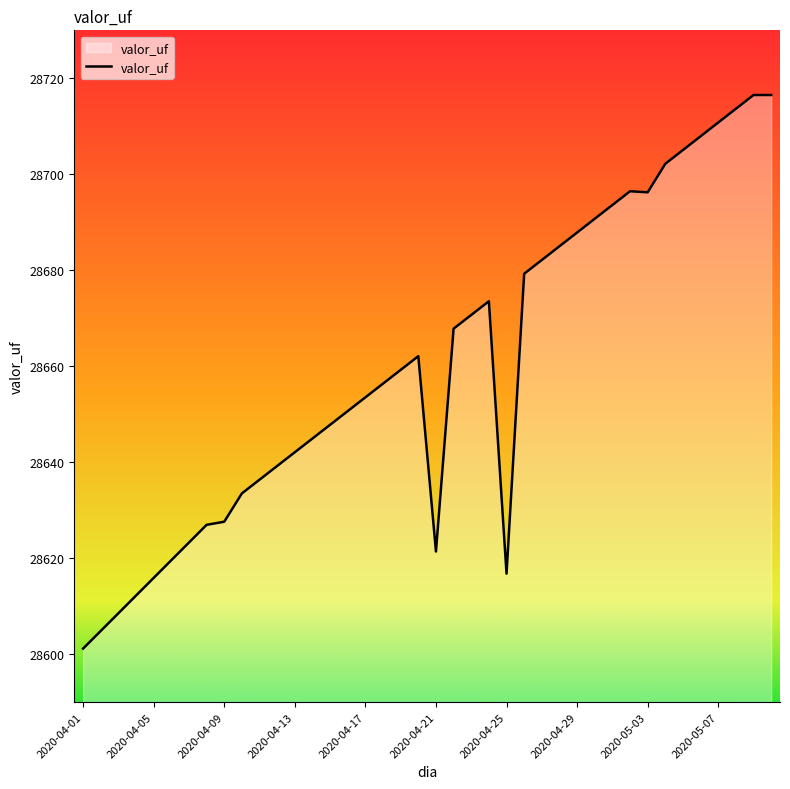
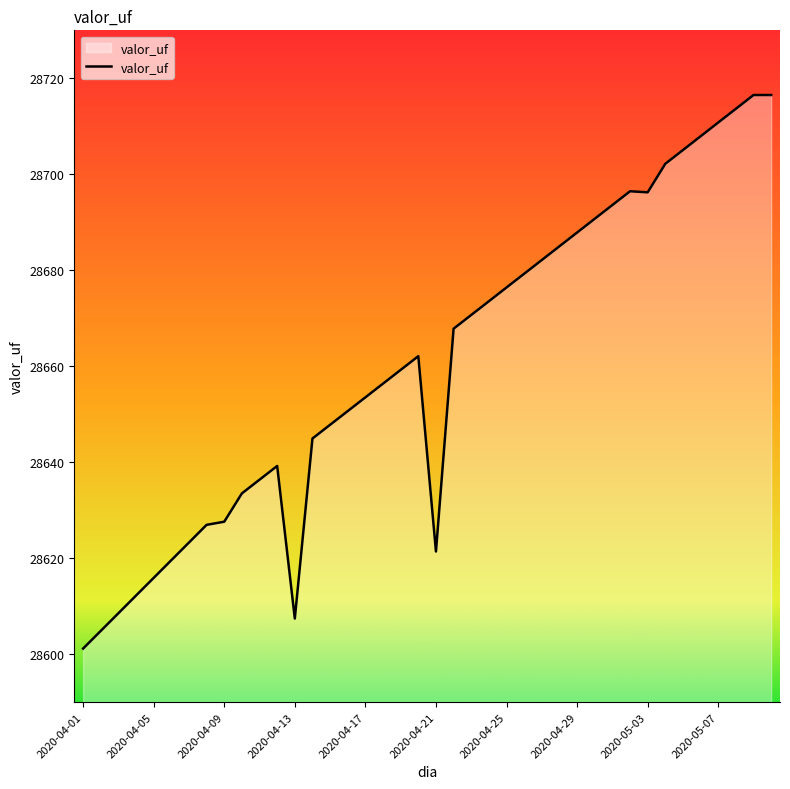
2020-04-13: 28642 -> 28607
2020-04-25: 28617 -> 28676
